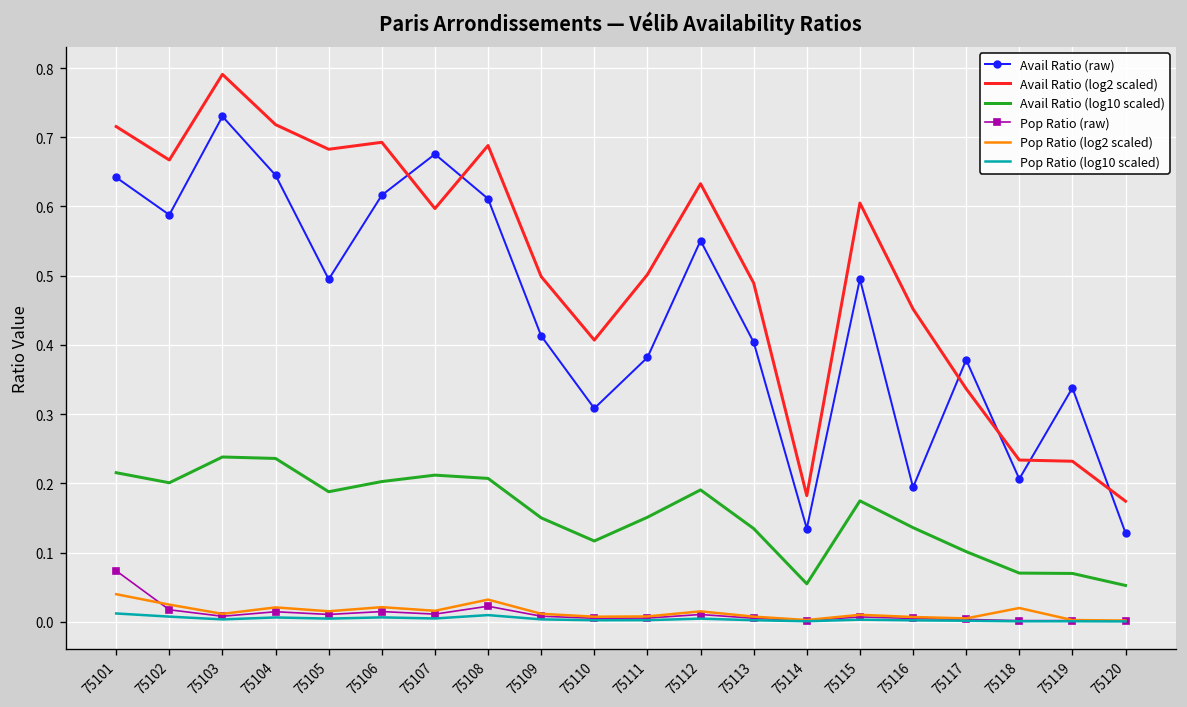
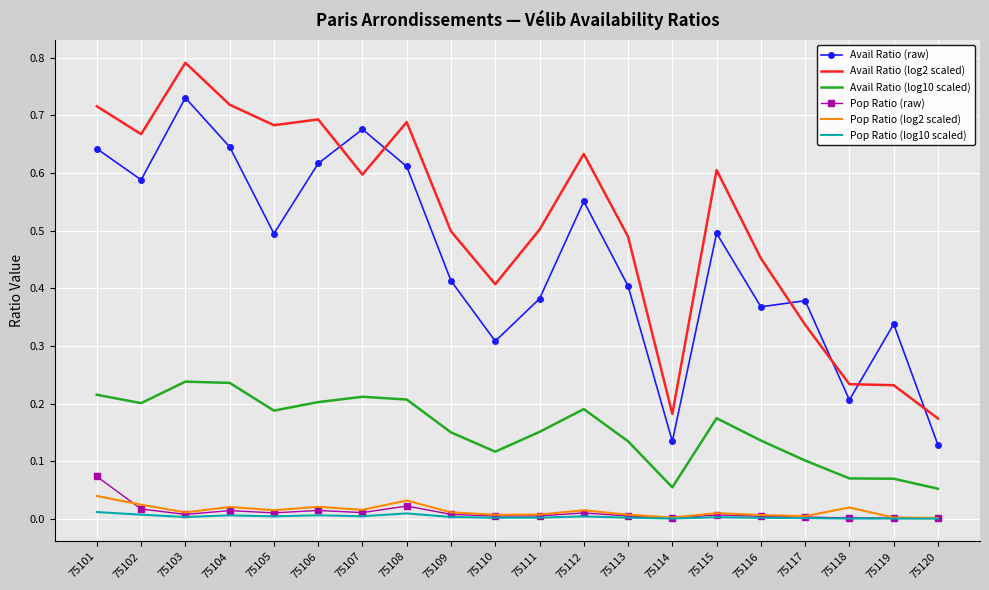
Avail Ratio (raw), 75116: 0.19 -> 0.37
